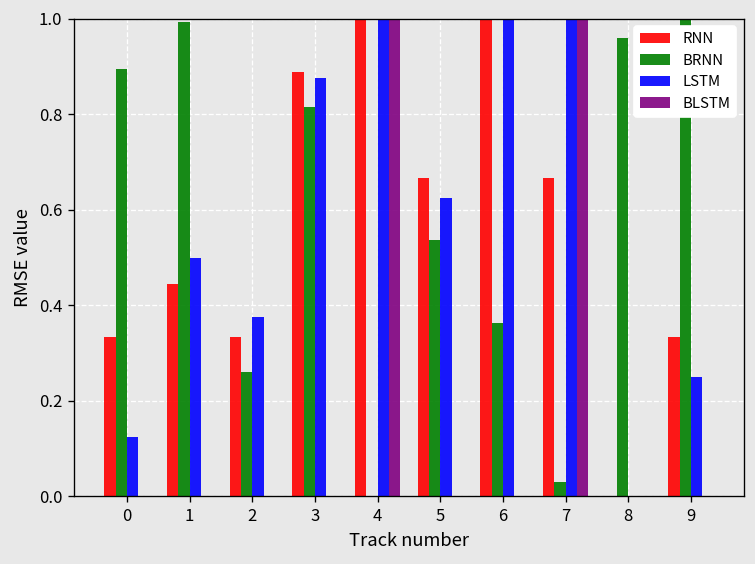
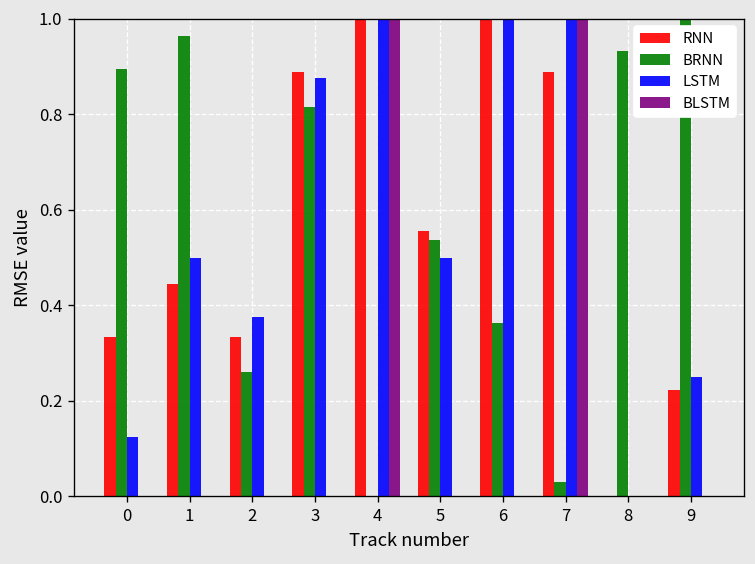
BRNN, 1: 0.99 -> 0.96
RNN, 5: 0.67 -> 0.56
LSTM, 5: 0.63 -> 0.50
RNN, 7: 0.67 -> 0.89
BRNN, 8: 0.96 -> 0.93
RNN, 9: 0.33 -> 0.22
